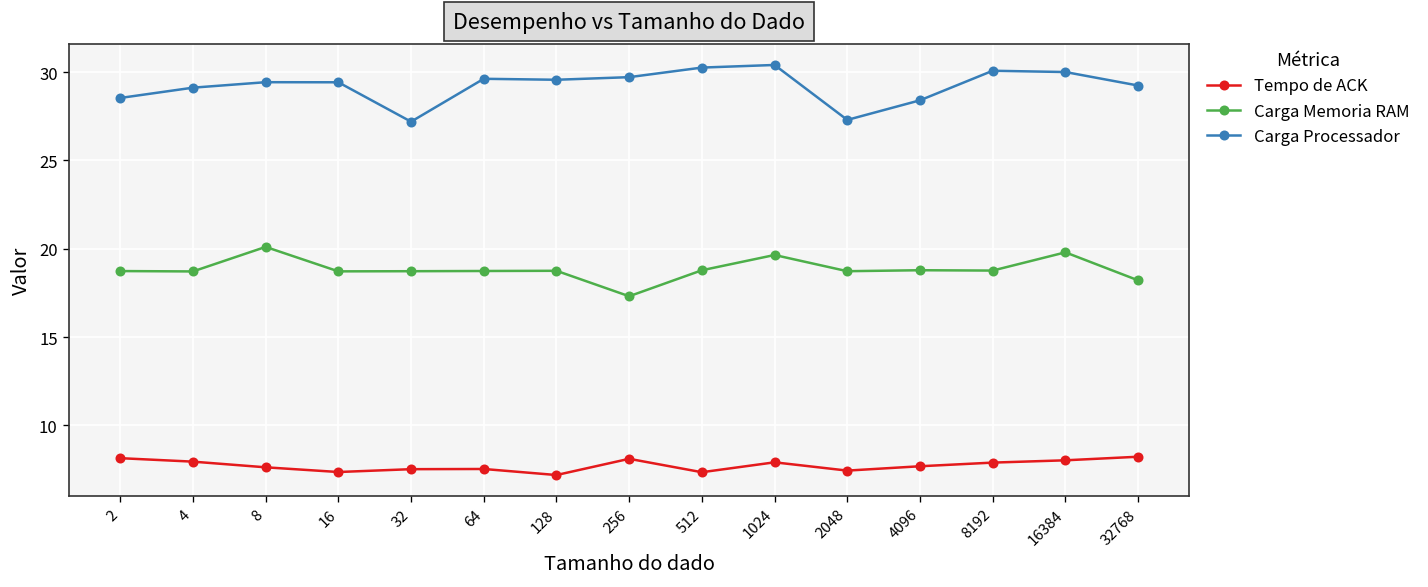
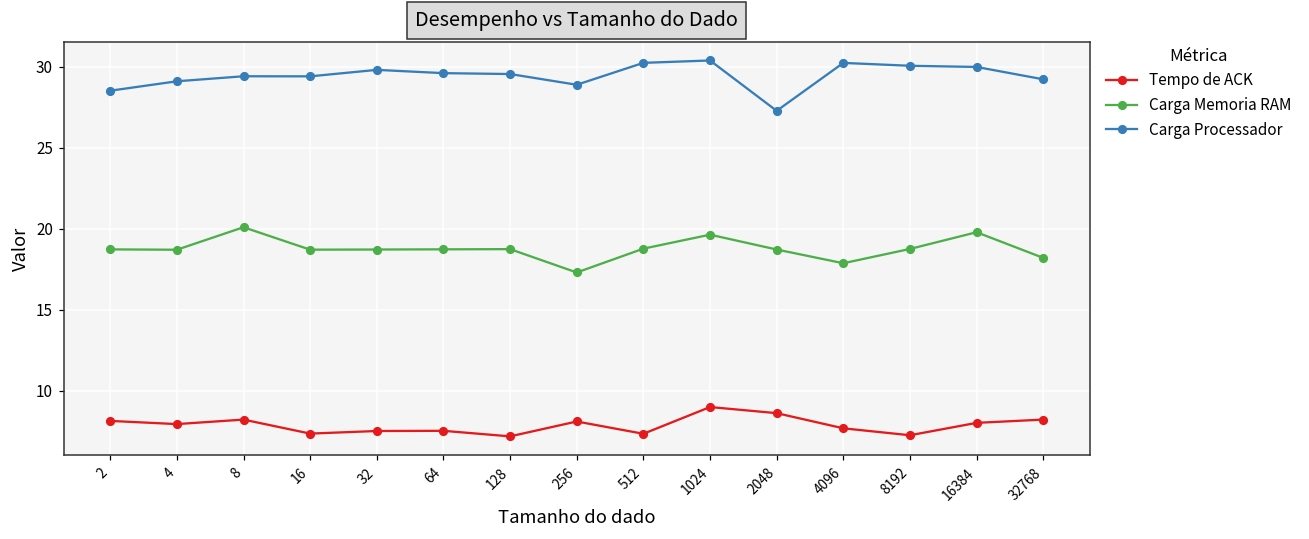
Tempo de ACK, 8: 7.6 -> 8.2
Carga Processador, 32: 27.2 -> 29.8
Carga Processador, 256: 29.7 -> 28.9
Tempo de ACK, 1024: 7.9 -> 9.0
Tempo de ACK, 2048: 7.4 -> 8.6
Carga Memoria RAM, 4096: 18.8 -> 17.9
Carga Processador, 4096: 28.4 -> 30.3
Tempo de ACK, 8192: 7.9 -> 7.3
